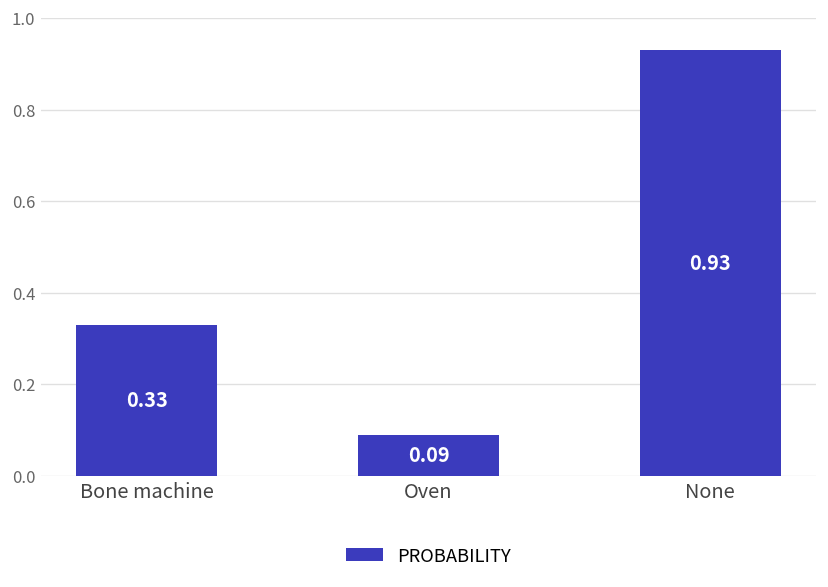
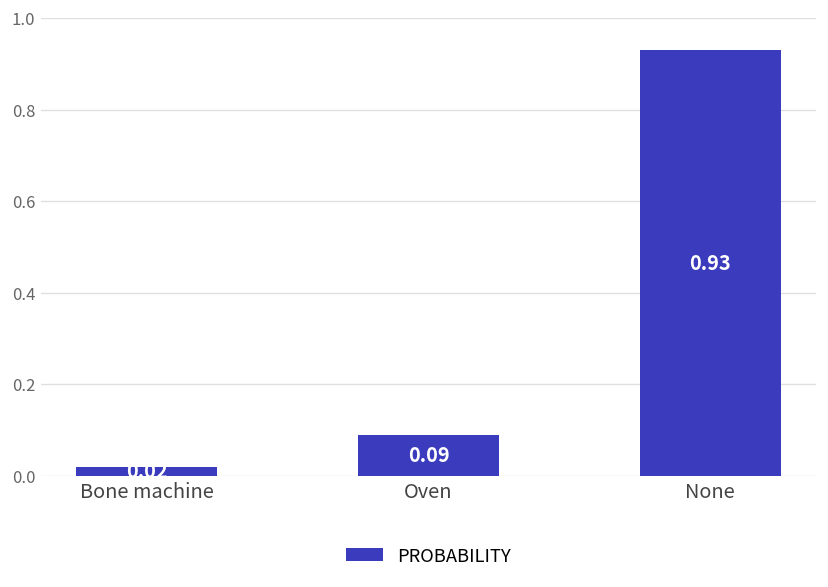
Bone machine: 0.33 -> 0.02
